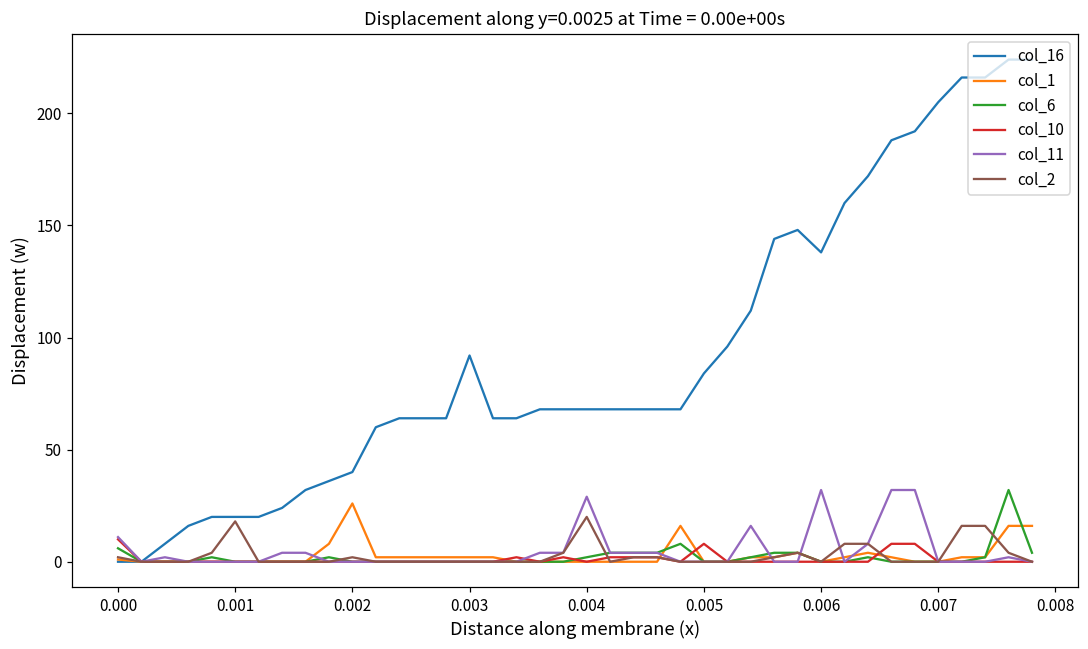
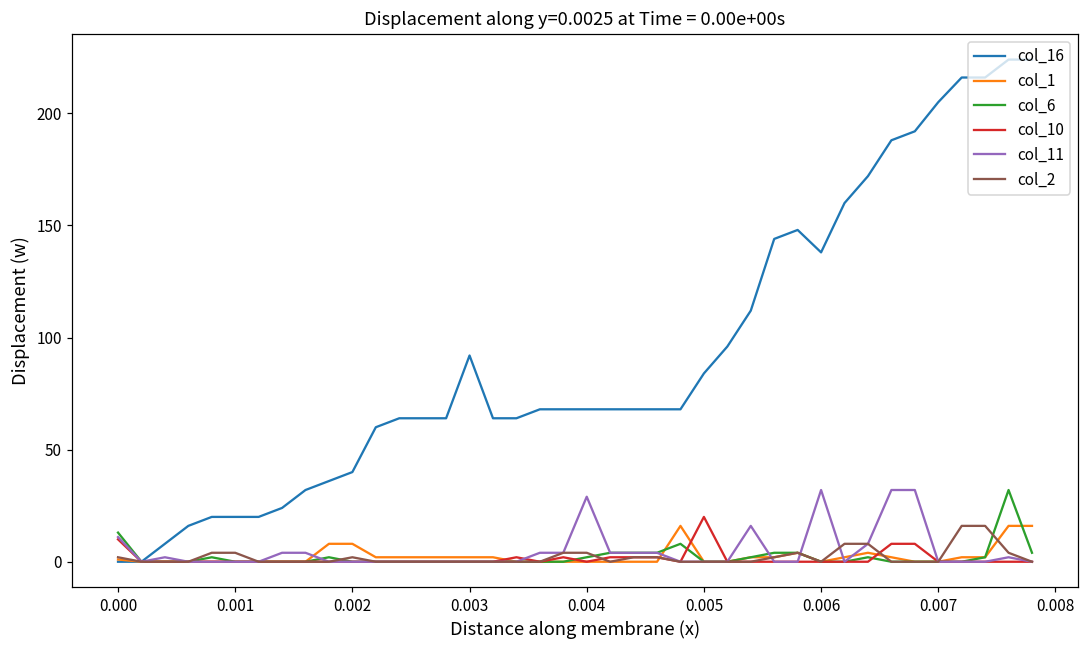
col_6, 0.000: 6 -> 13
col_2, 0.001: 18 -> 4
col_1, 0.002: 26 -> 8
col_2, 0.004: 20 -> 4
col_10, 0.005: 8 -> 20
